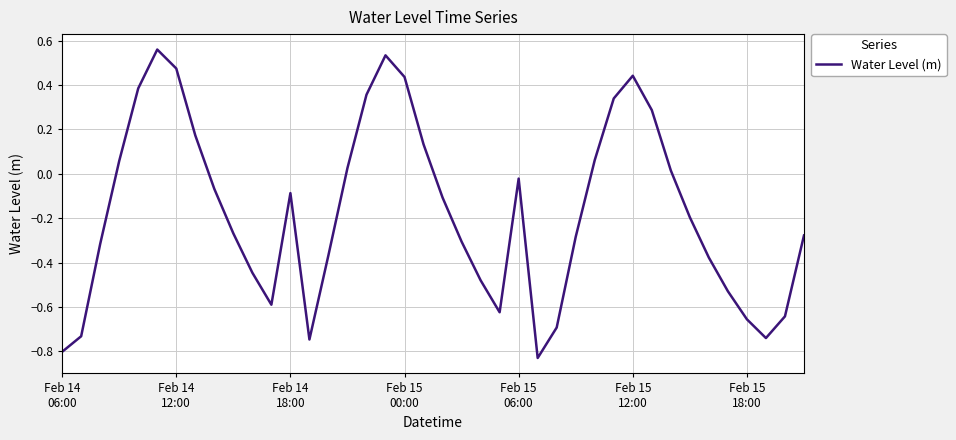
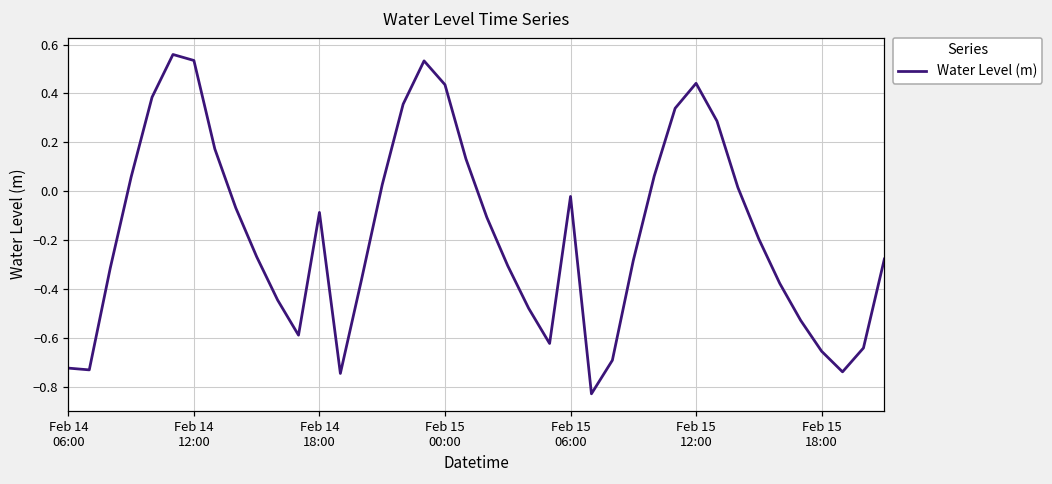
Feb 14 06:00: -0.80 -> -0.72
Feb 14 12:00: 0.47 -> 0.53
